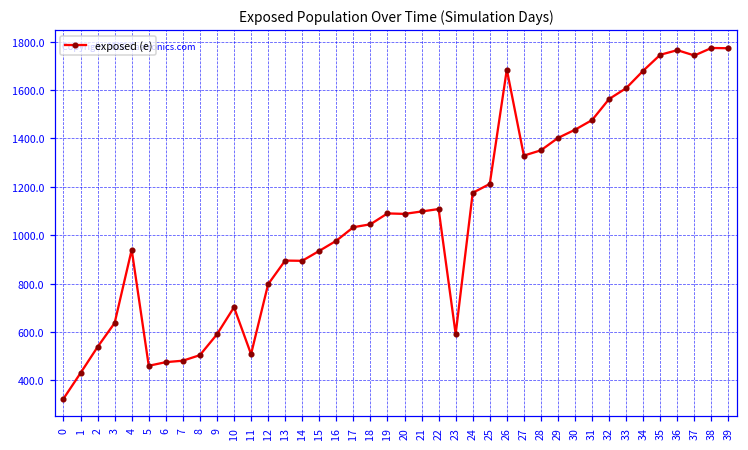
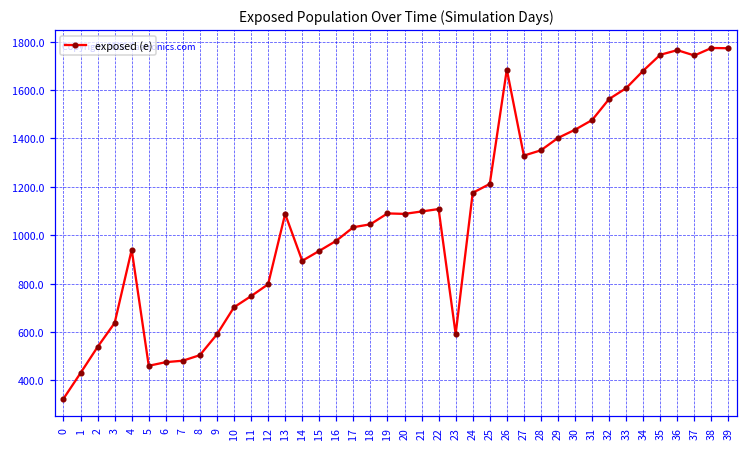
11: 510 -> 750
13: 900 -> 1090
